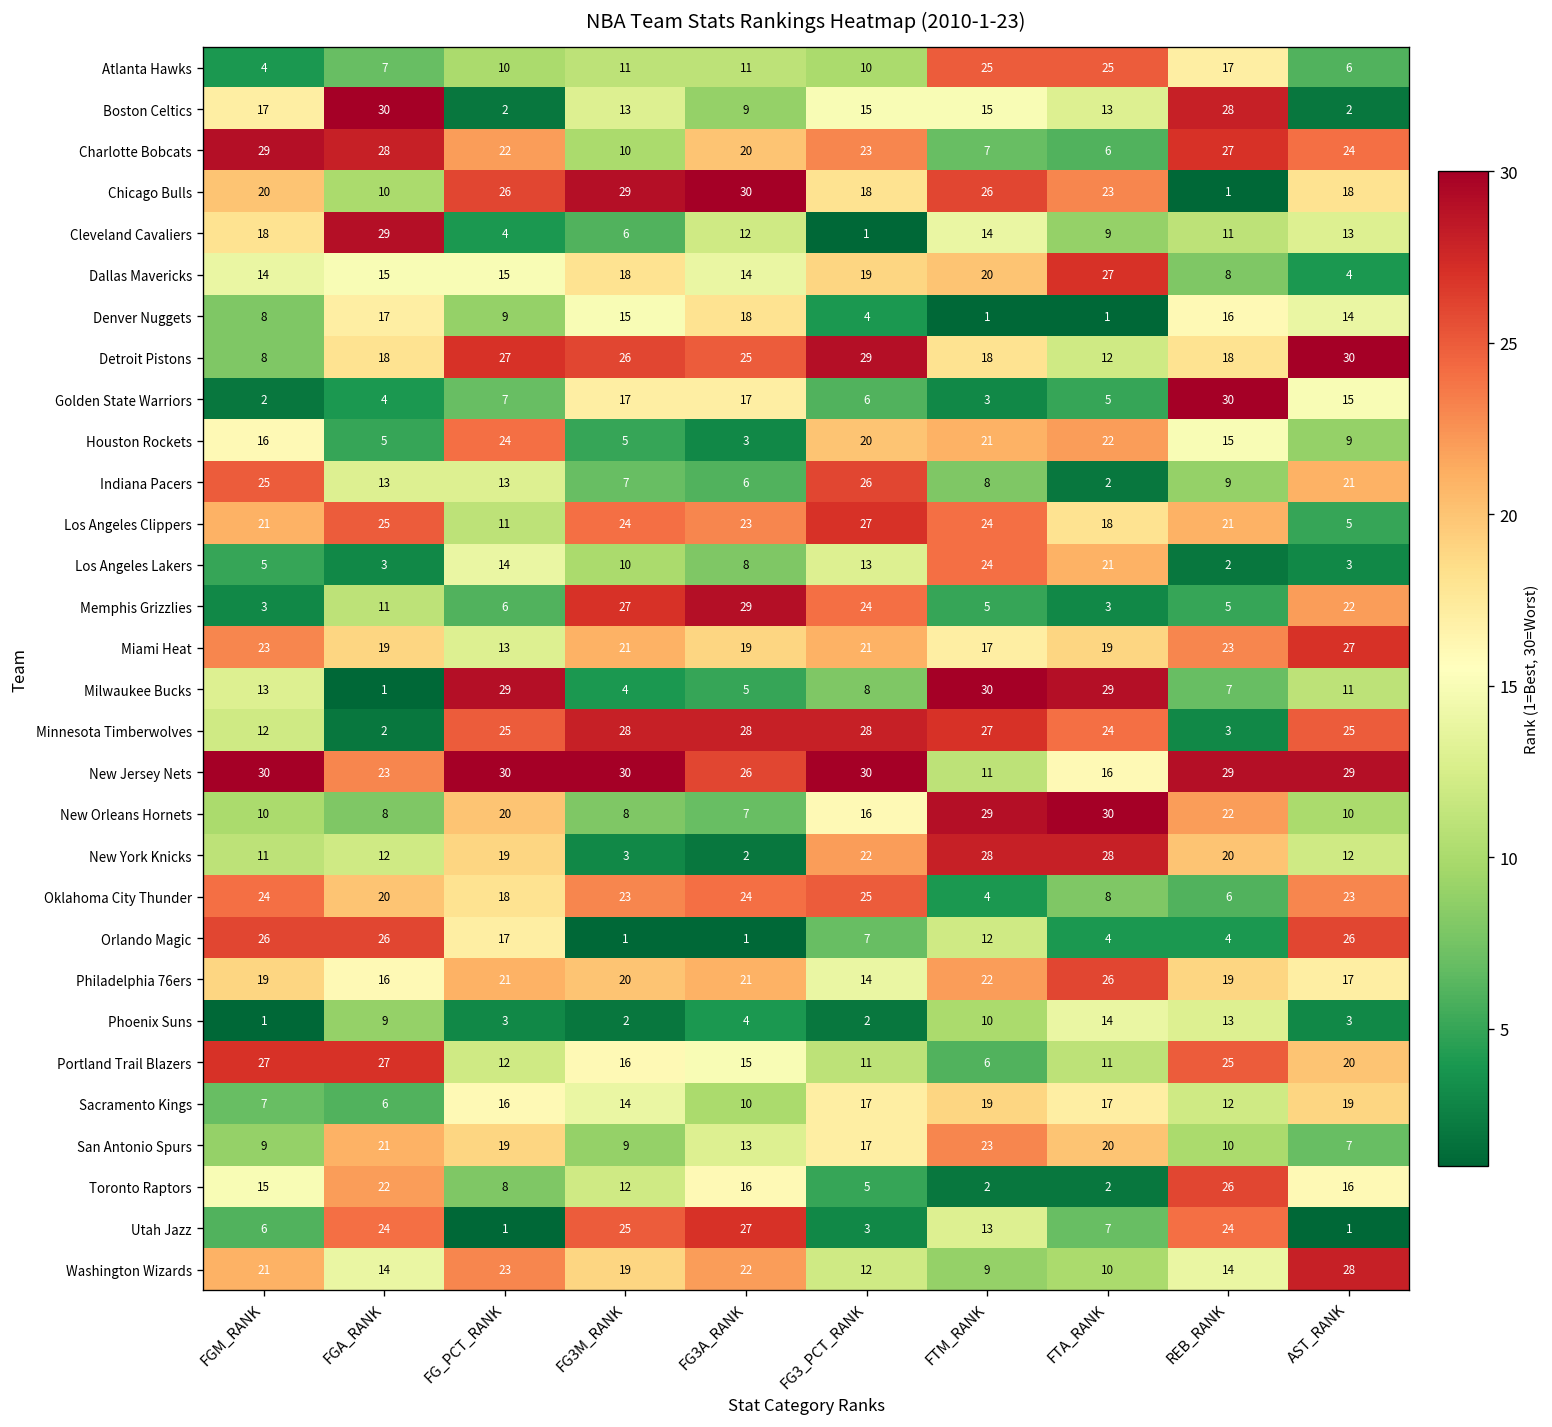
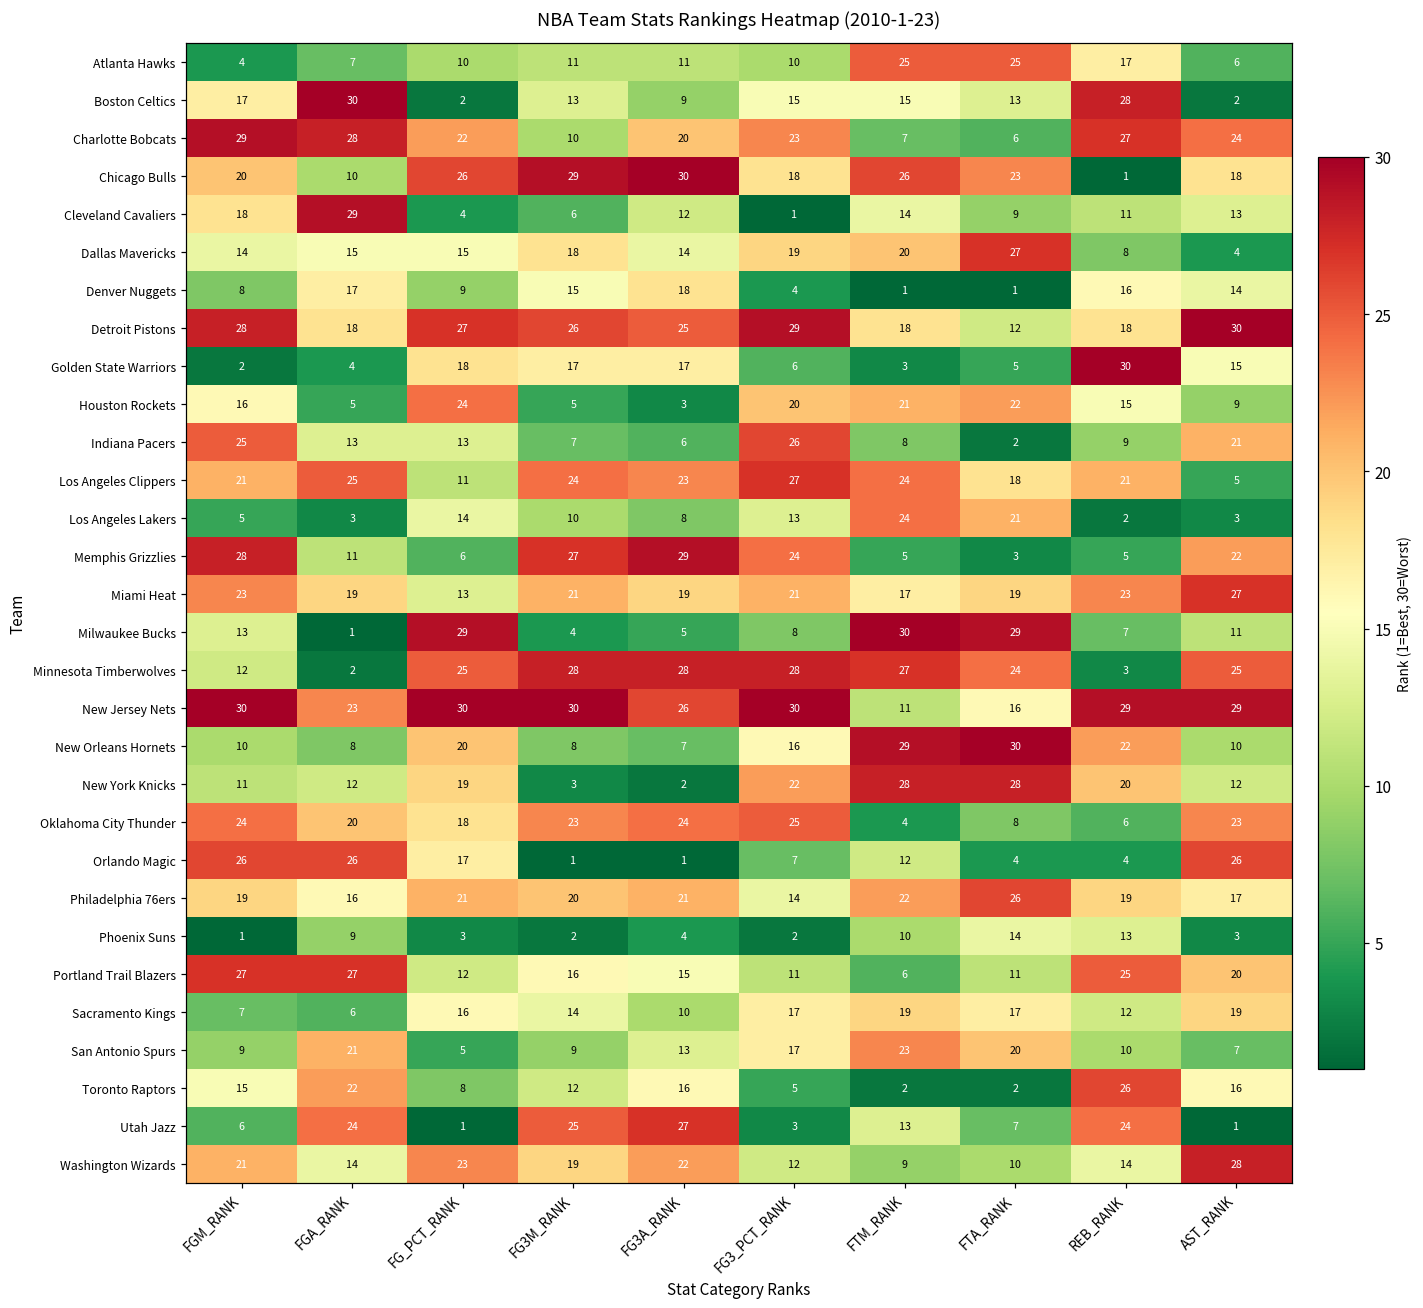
Detroit Pistons, FGM_RANK: 8 -> 28
Golden State Warriors, FG_PCT_RANK: 7 -> 18
Memphis Grizzlies, FGM_RANK: 3 -> 28
San Antonio Spurs, FG_PCT_RANK: 19 -> 5
